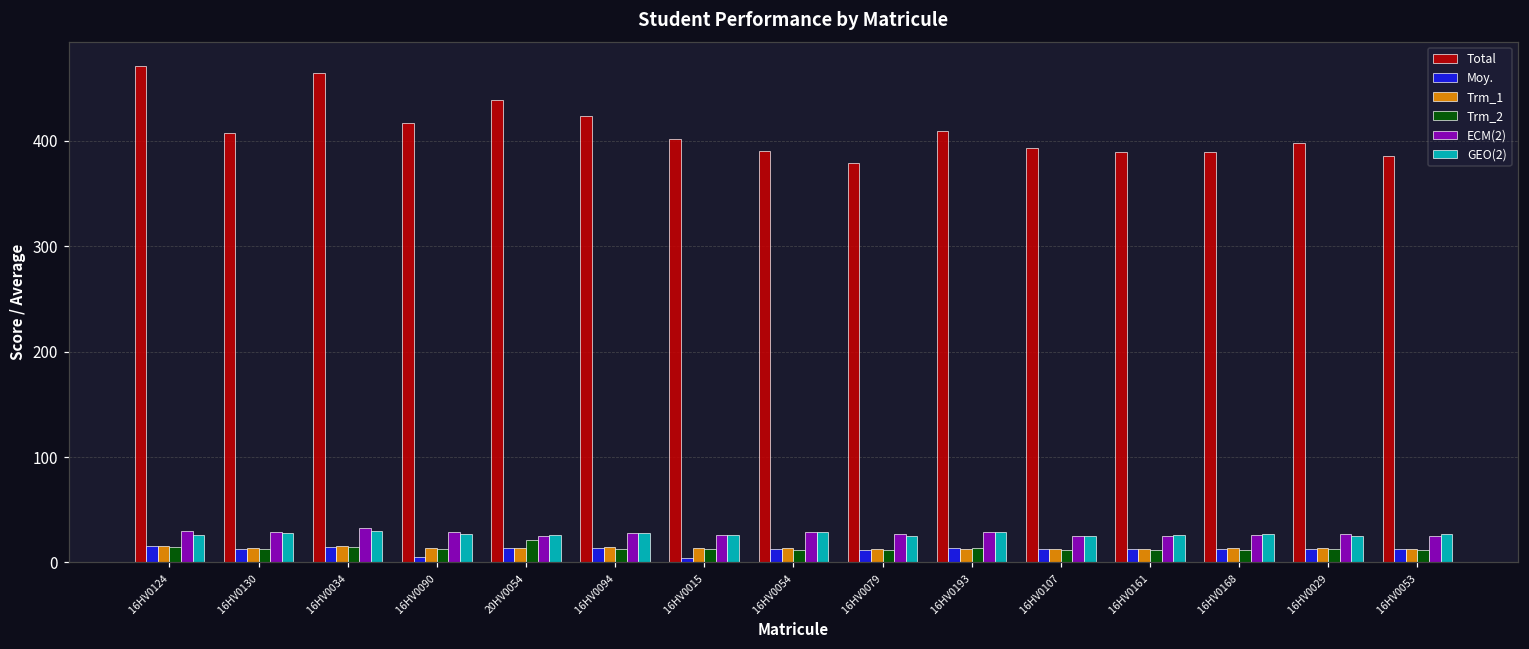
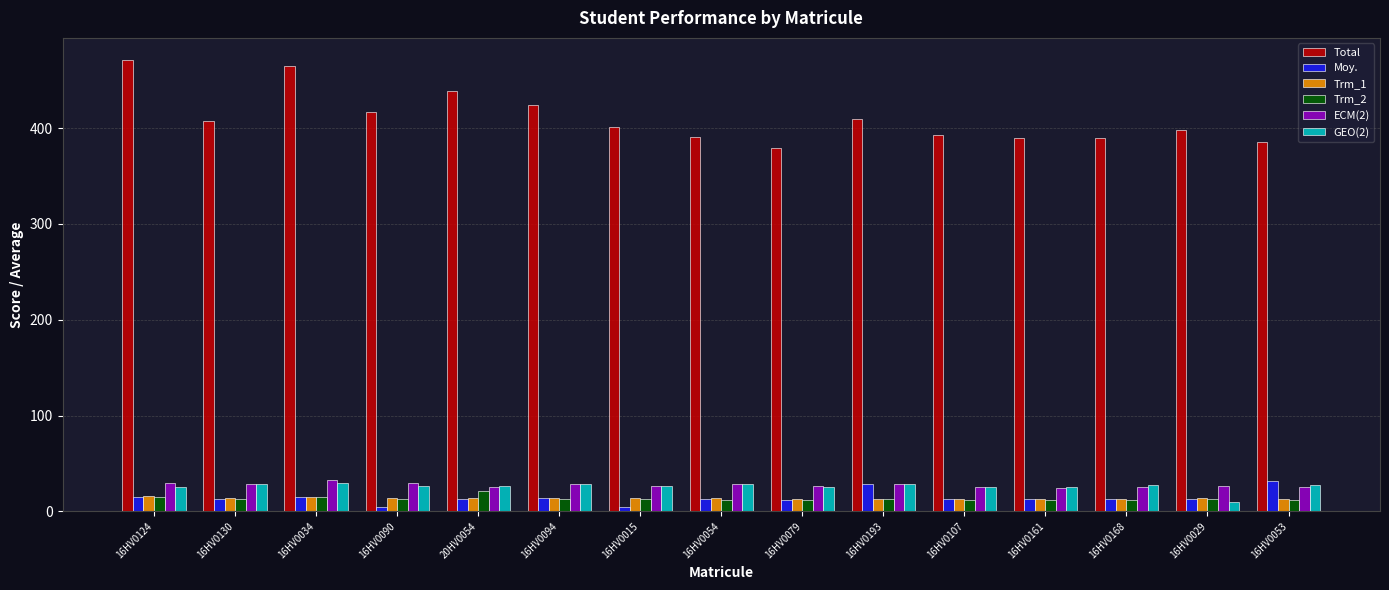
Moy., 16HV0193: 10 -> 30
GEO(2), 16HV0029: 20 -> 10
Moy., 16HV0053: 10 -> 30
